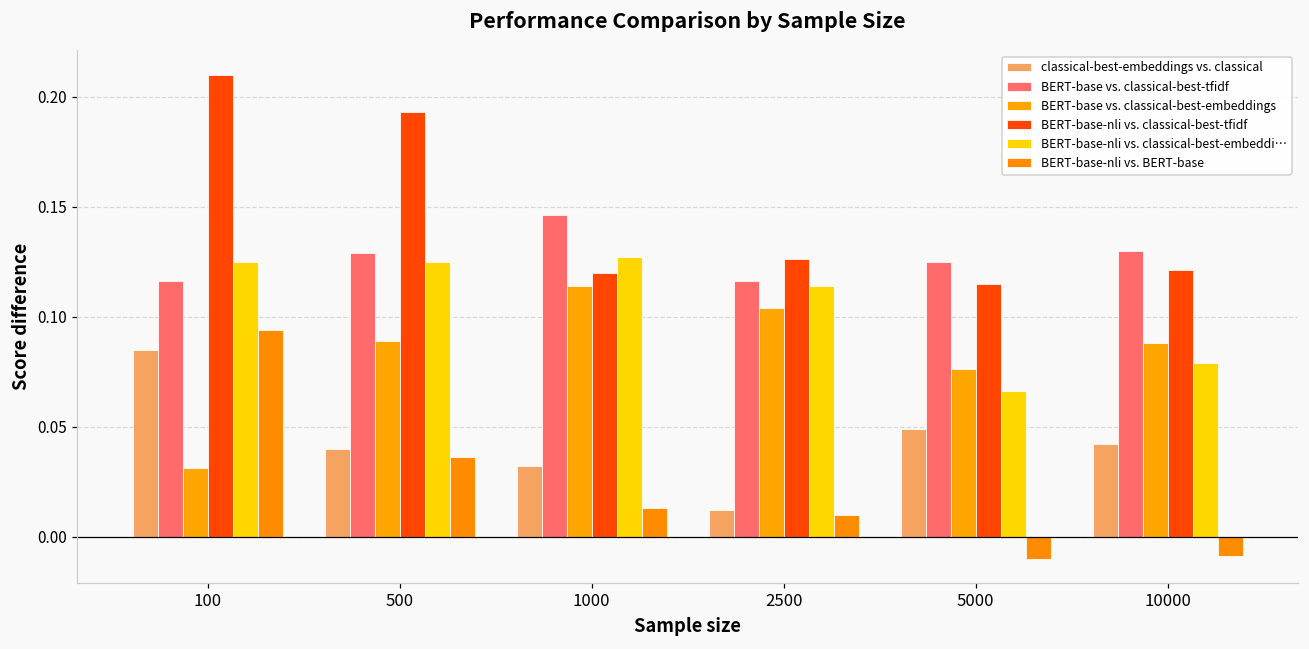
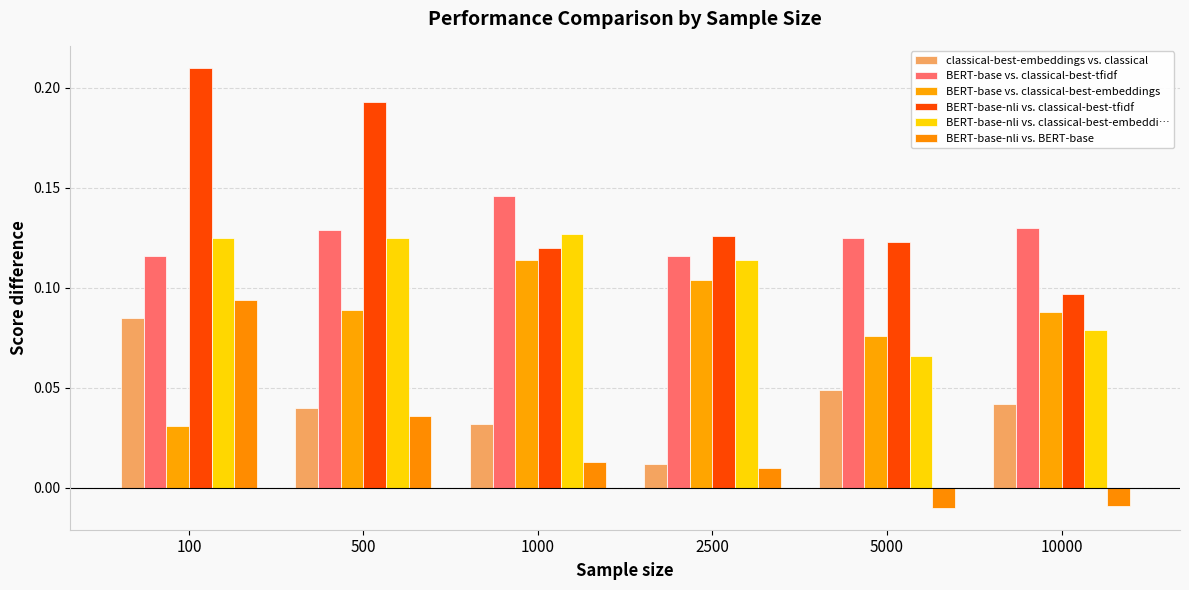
BERT-base-nli vs. classical-best-tfidf, 5000: 0.115 -> 0.123
BERT-base-nli vs. classical-best-tfidf, 10000: 0.121 -> 0.097
